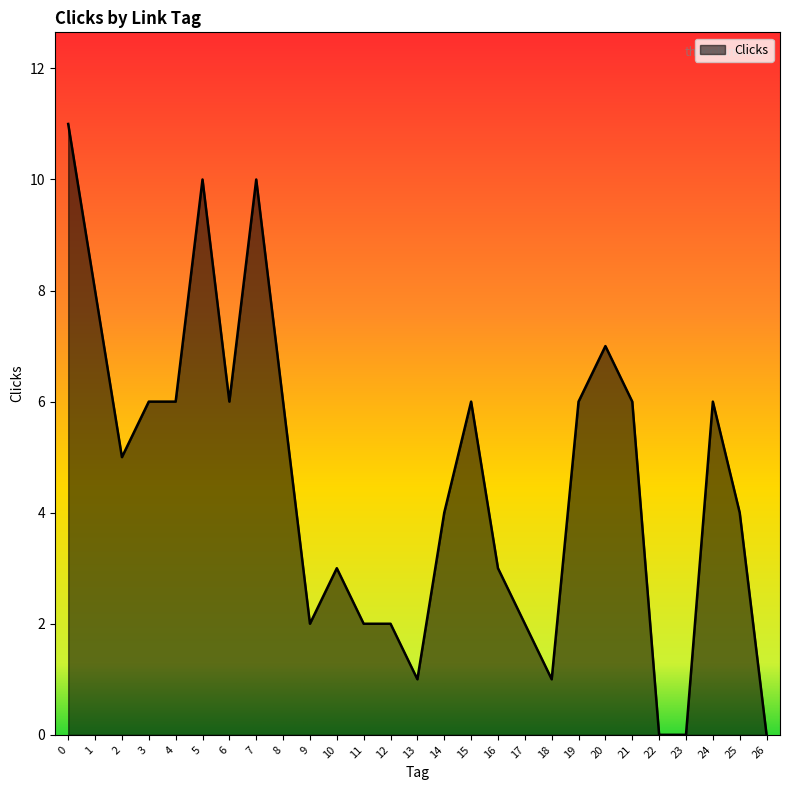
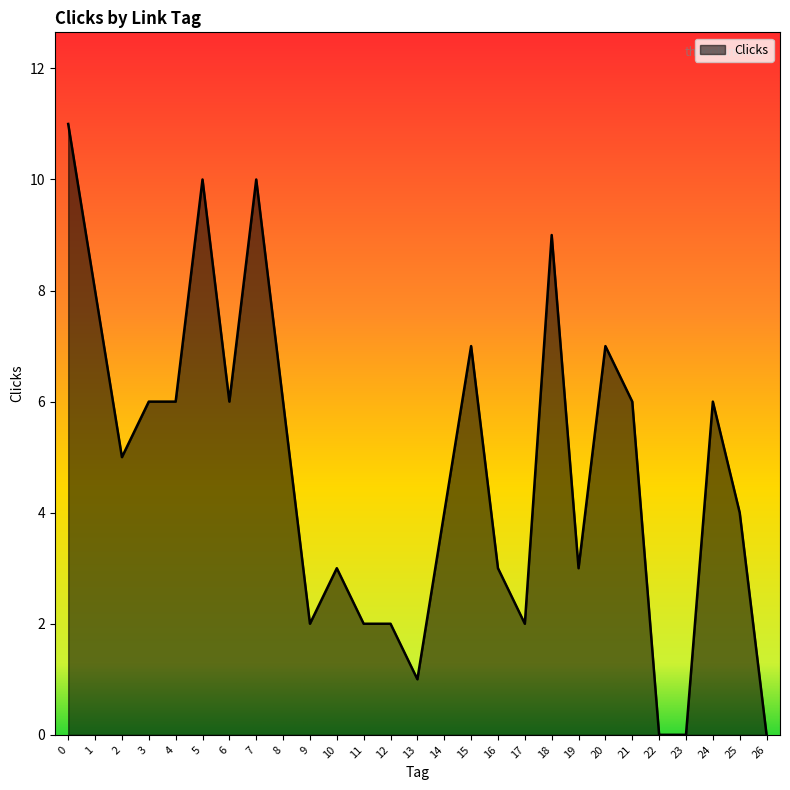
15: 6 -> 7
18: 1 -> 9
19: 6 -> 3
